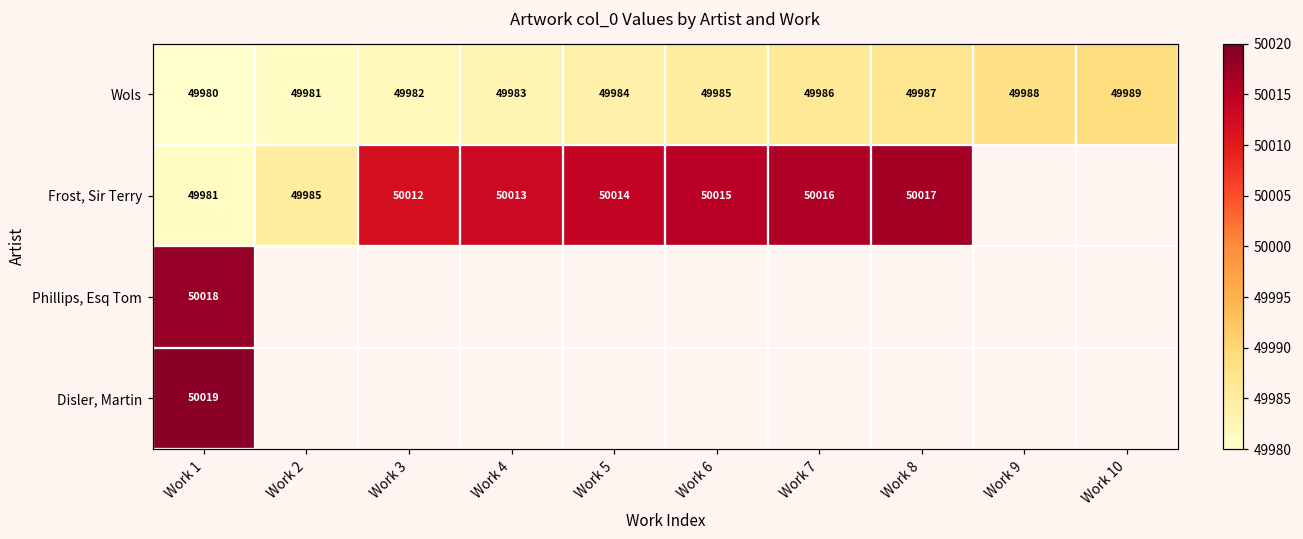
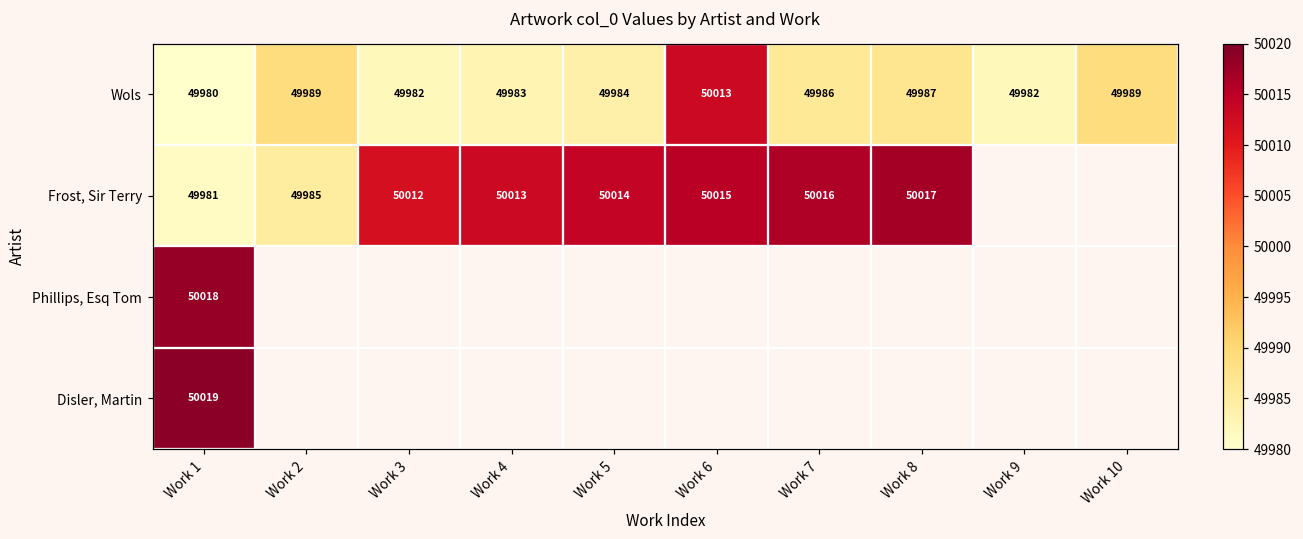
Wols, Work 2: 49981 -> 49989
Wols, Work 6: 49985 -> 50013
Wols, Work 9: 49988 -> 49982
